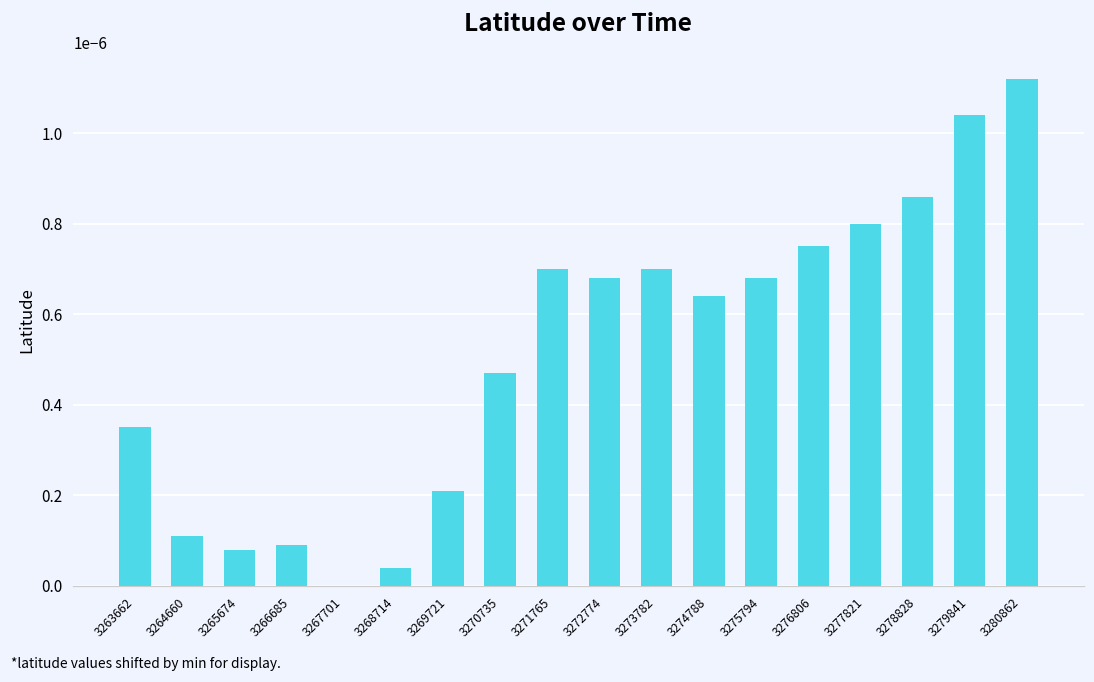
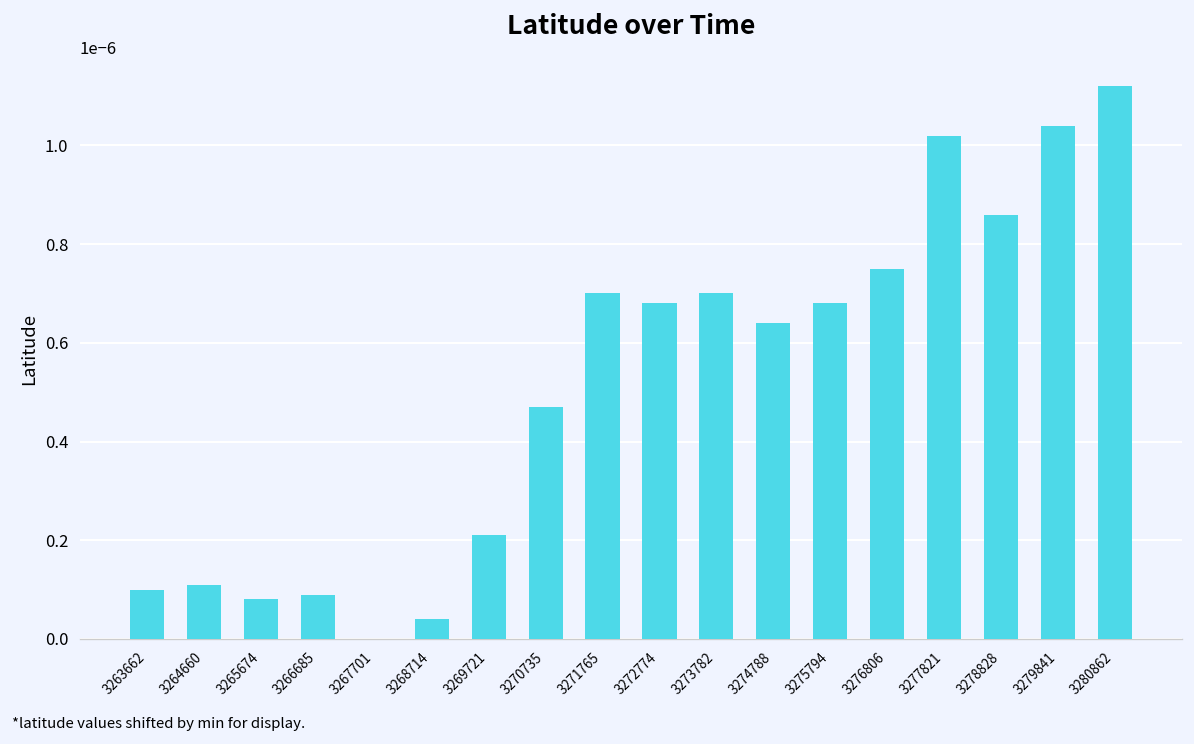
3263662: 0.00000035 -> 0.00000010
3277821: 0.00000080 -> 0.00000102
